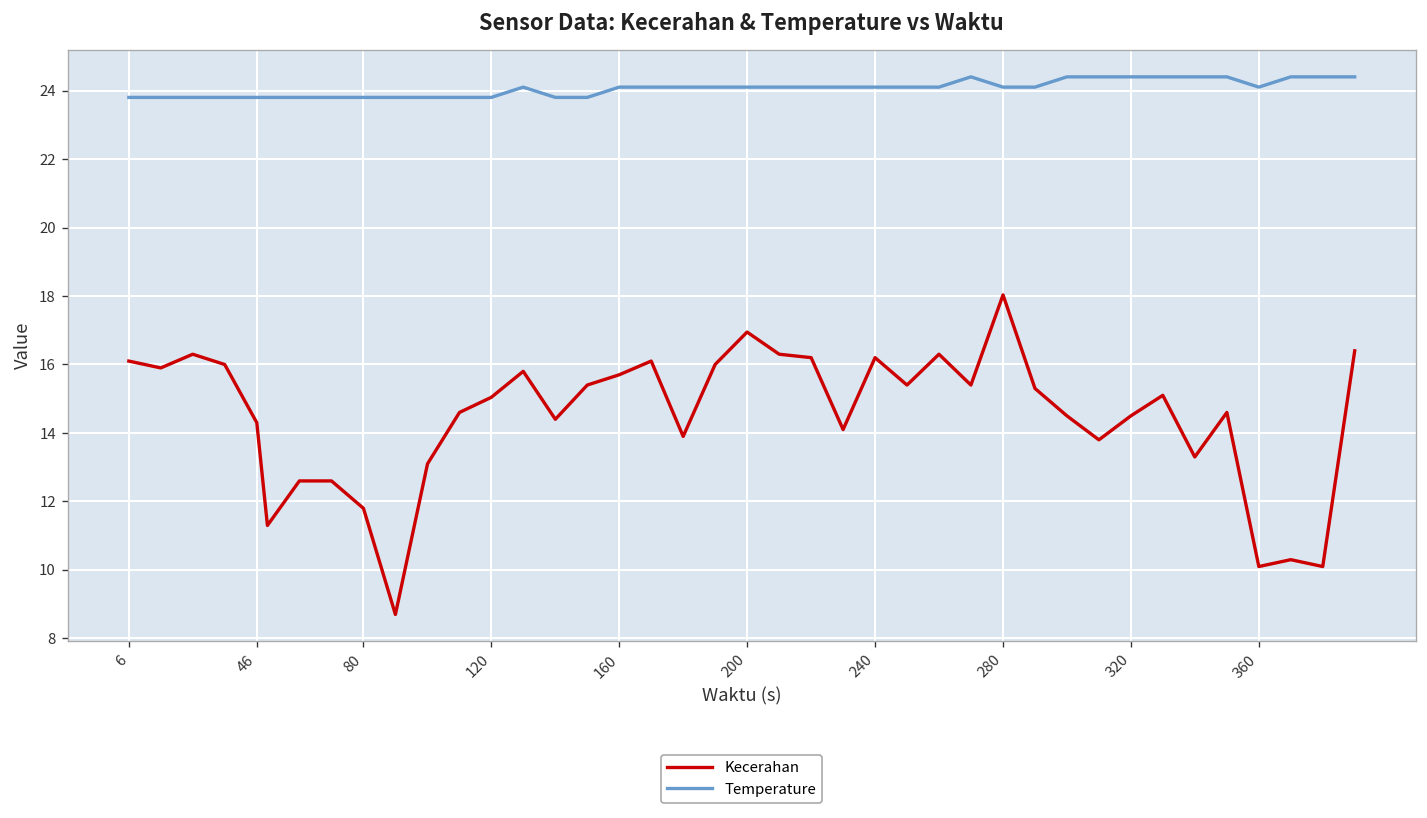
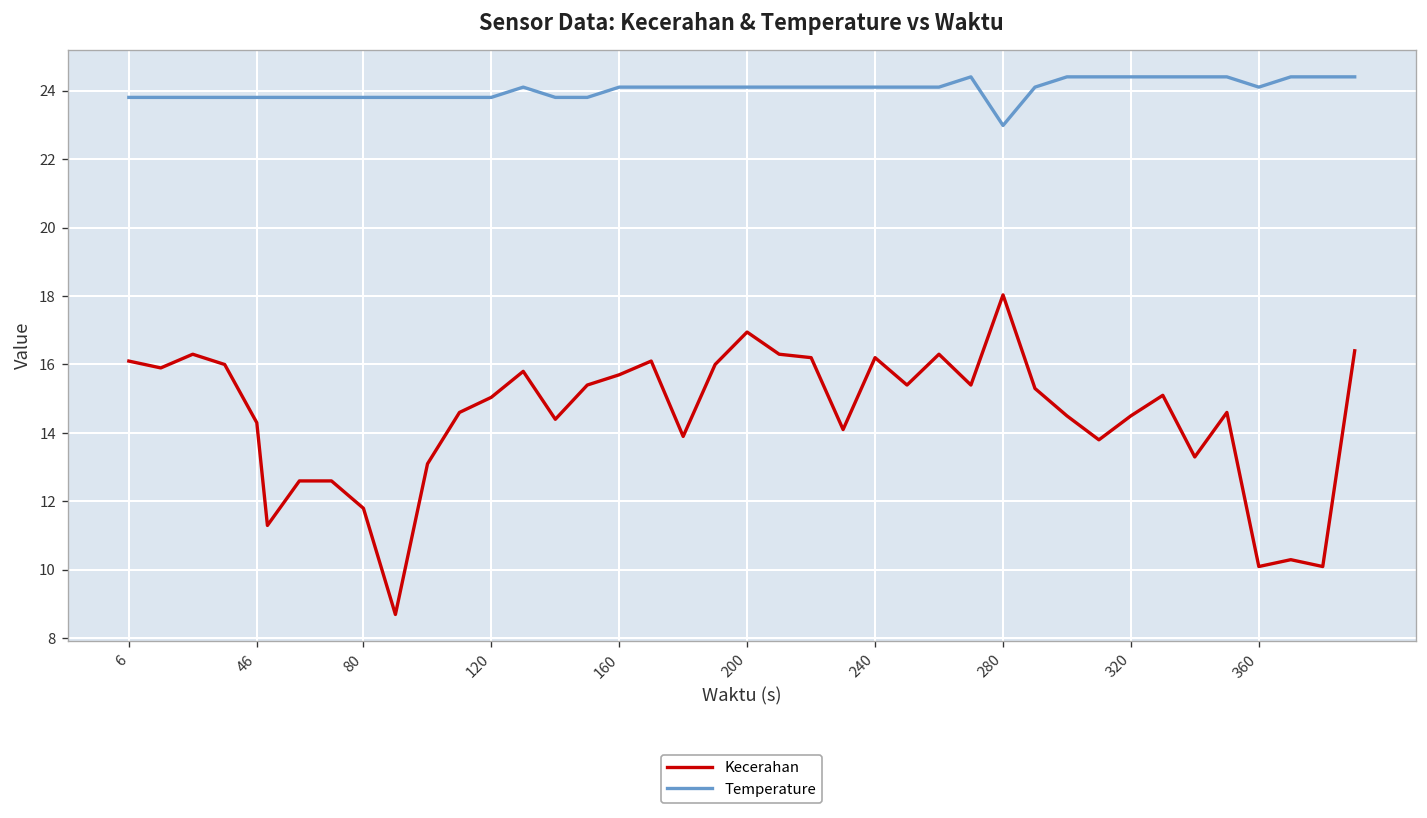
Temperature, 280: 24.1 -> 23.0
